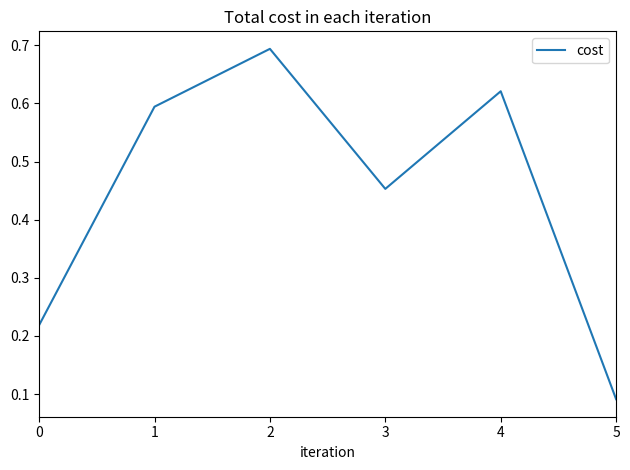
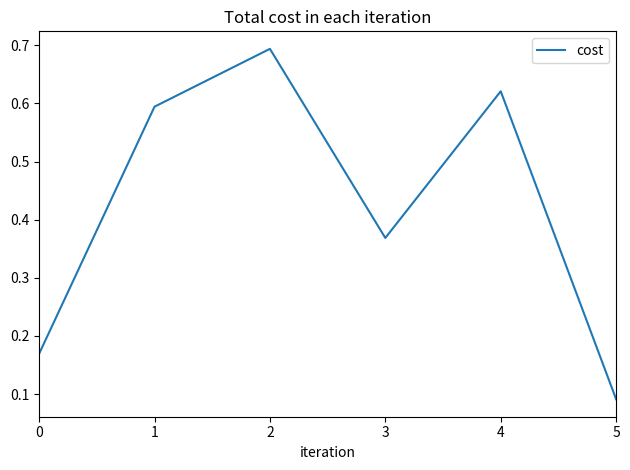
0: 0.22 -> 0.17
3: 0.45 -> 0.37
